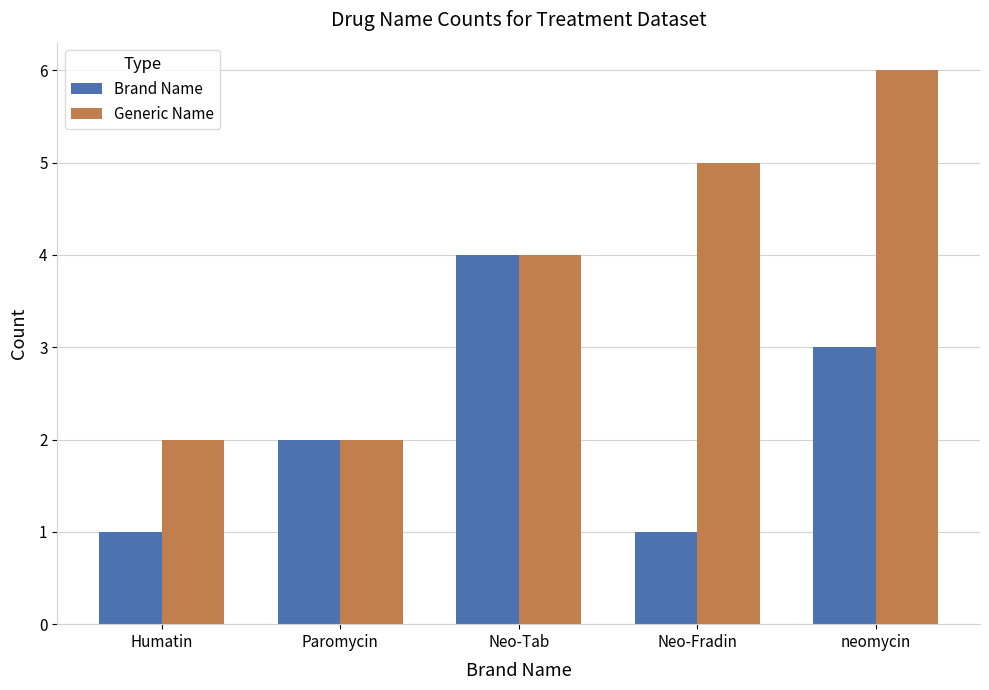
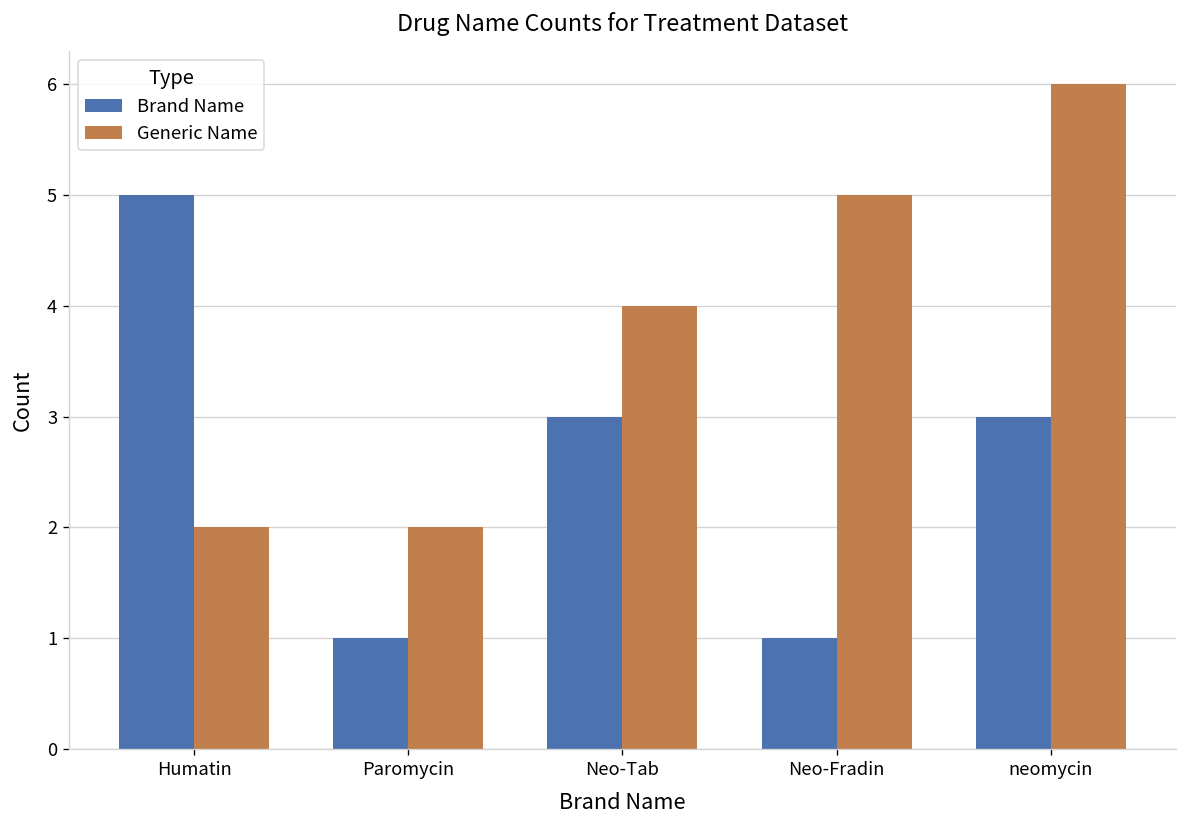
Brand Name, Humatin: 1 -> 5
Brand Name, Paromycin: 2 -> 1
Brand Name, Neo-Tab: 4 -> 3
